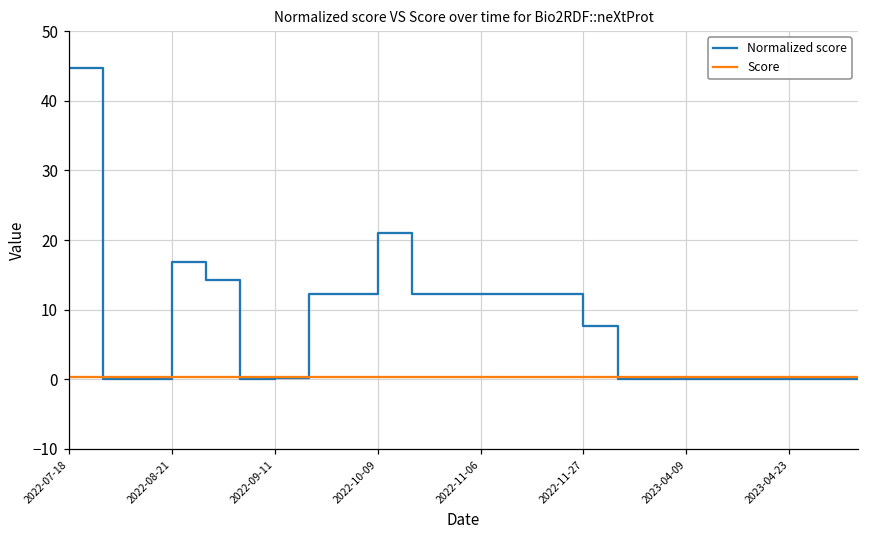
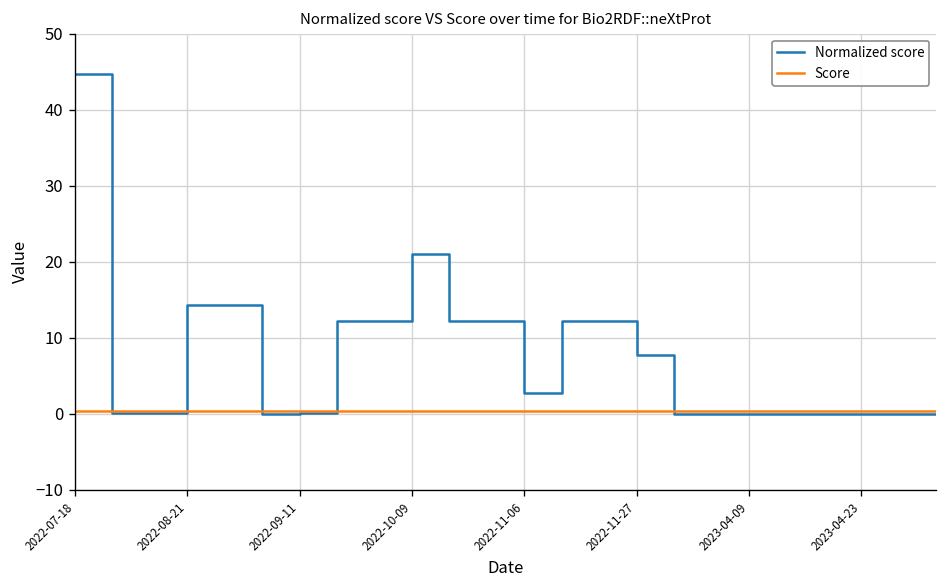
Normalized score, 2022-08-21: 17 -> 14
Normalized score, 2022-11-06: 12 -> 3
